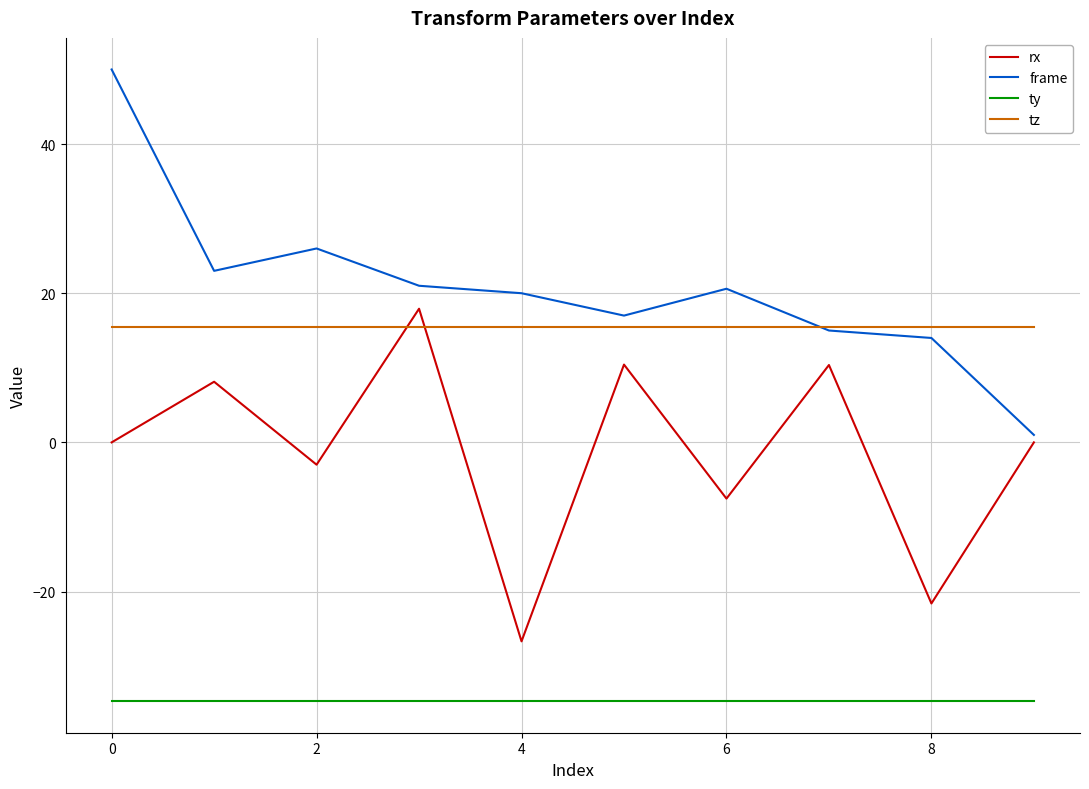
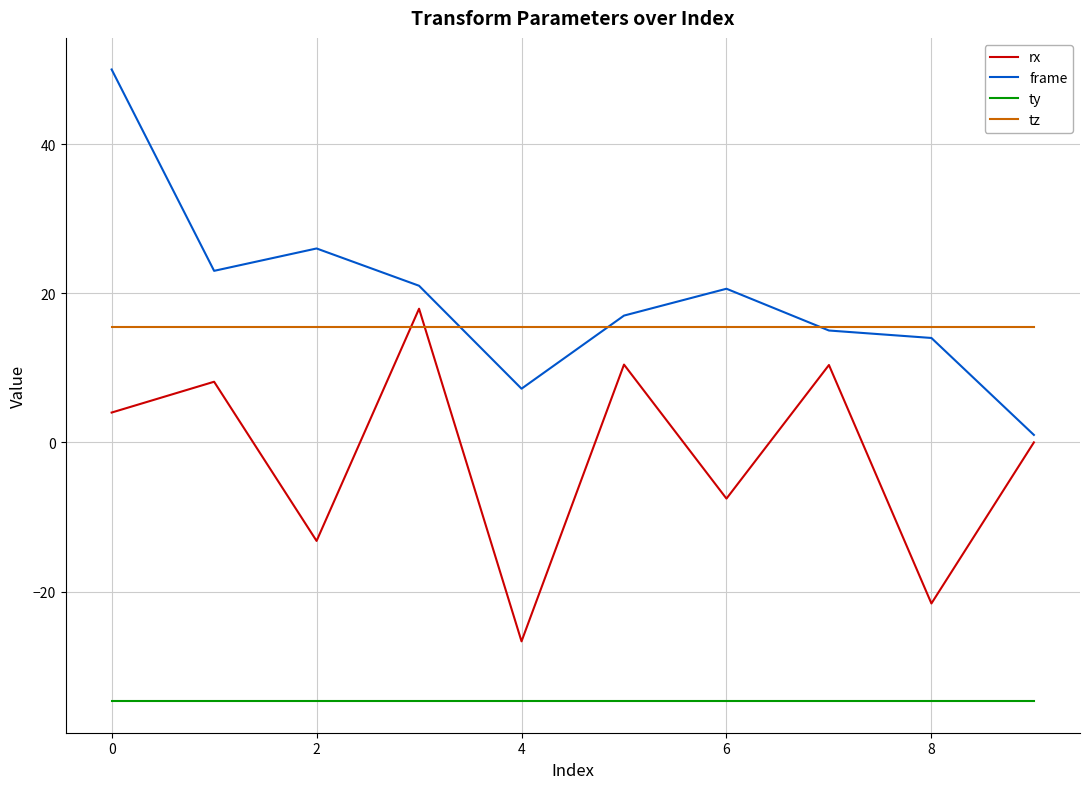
rx, 0: 0 -> 4
rx, 2: -3 -> -13
frame, 4: 20 -> 7
